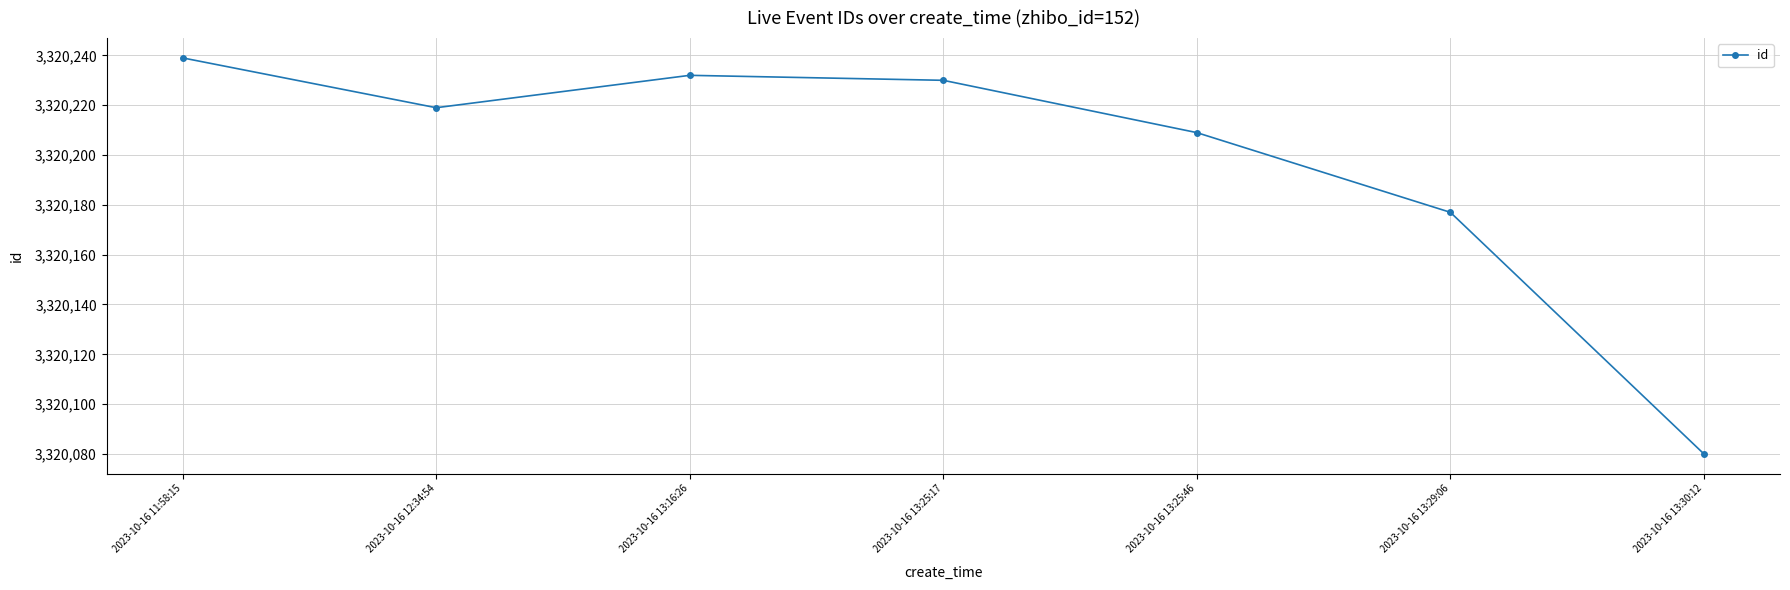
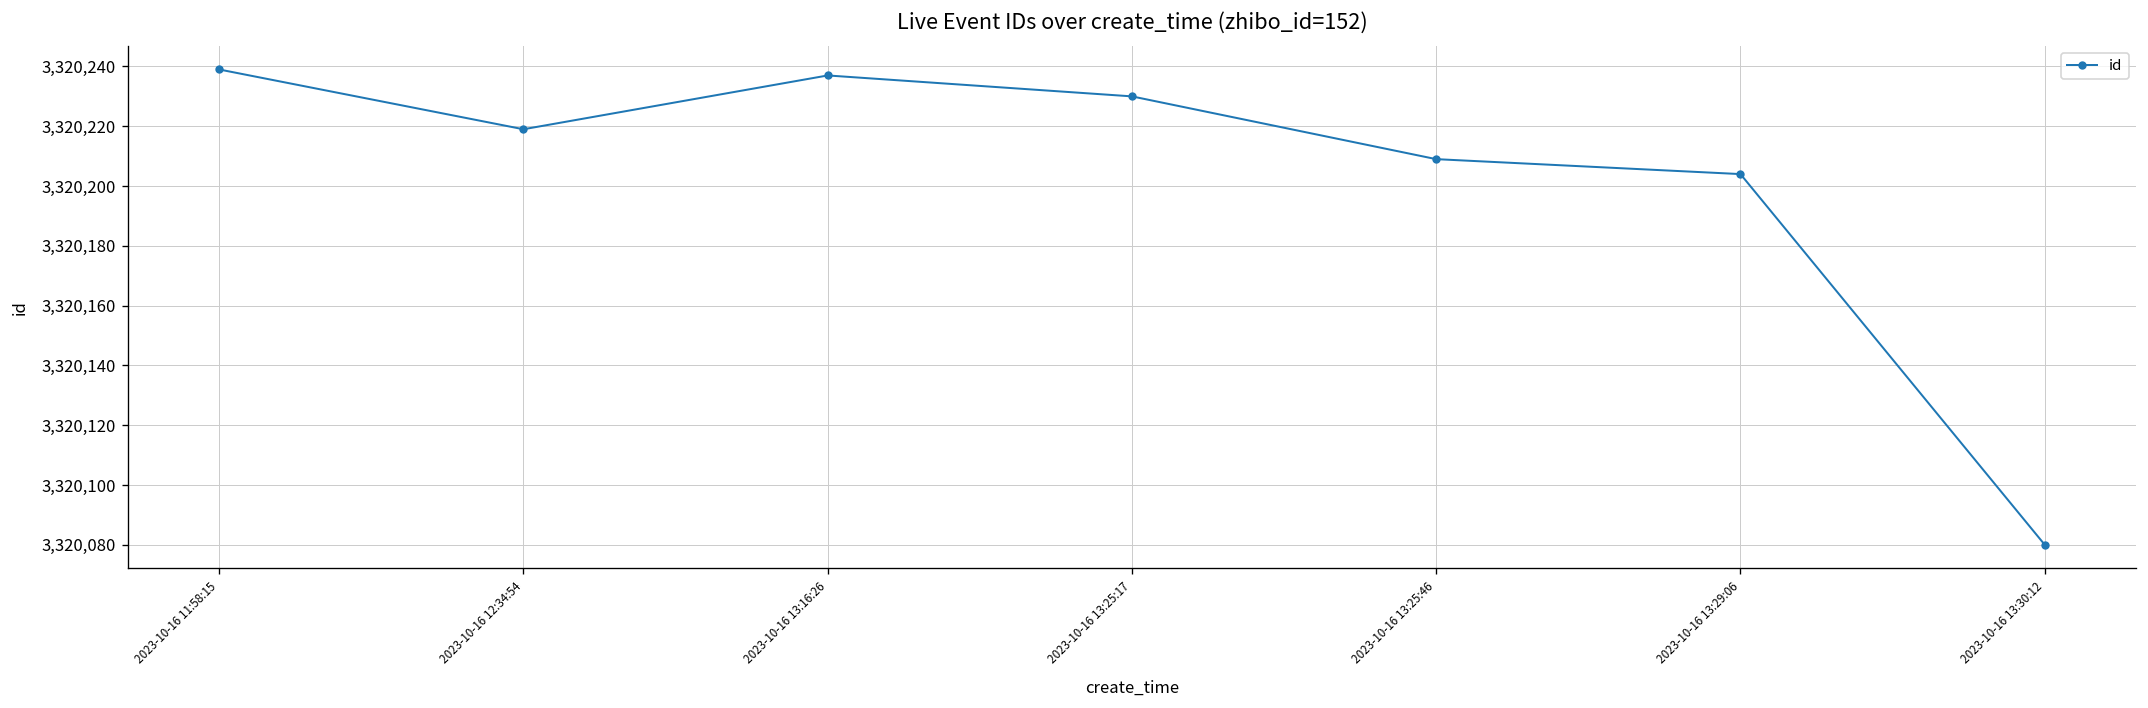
2023-10-16 13:16:26: 3,320,232 -> 3,320,237
2023-10-16 13:29:06: 3,320,177 -> 3,320,204
